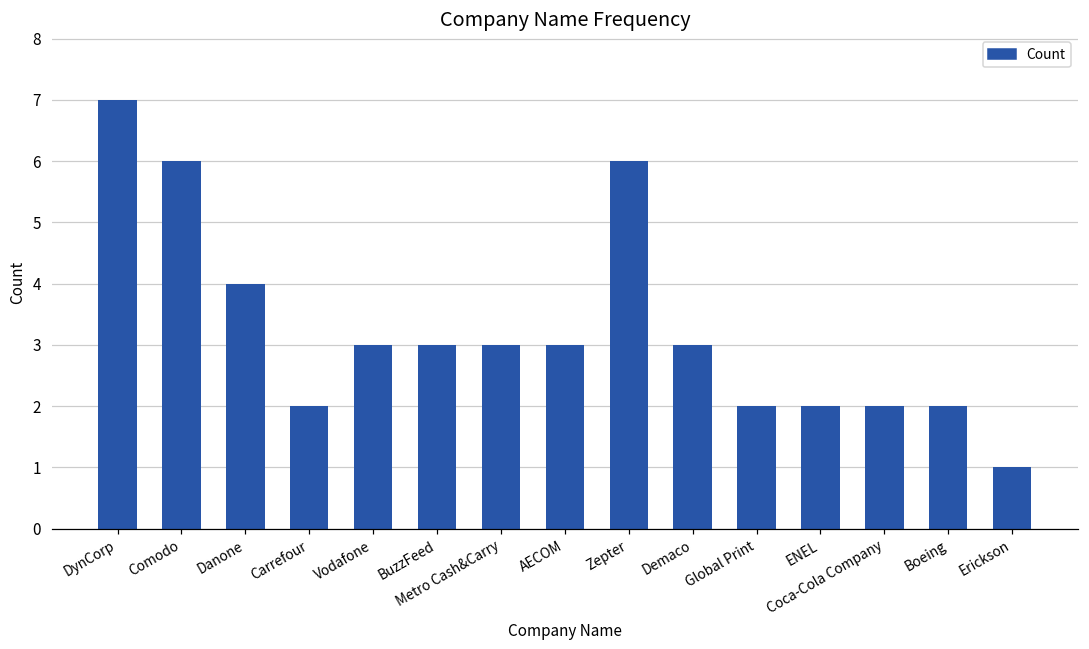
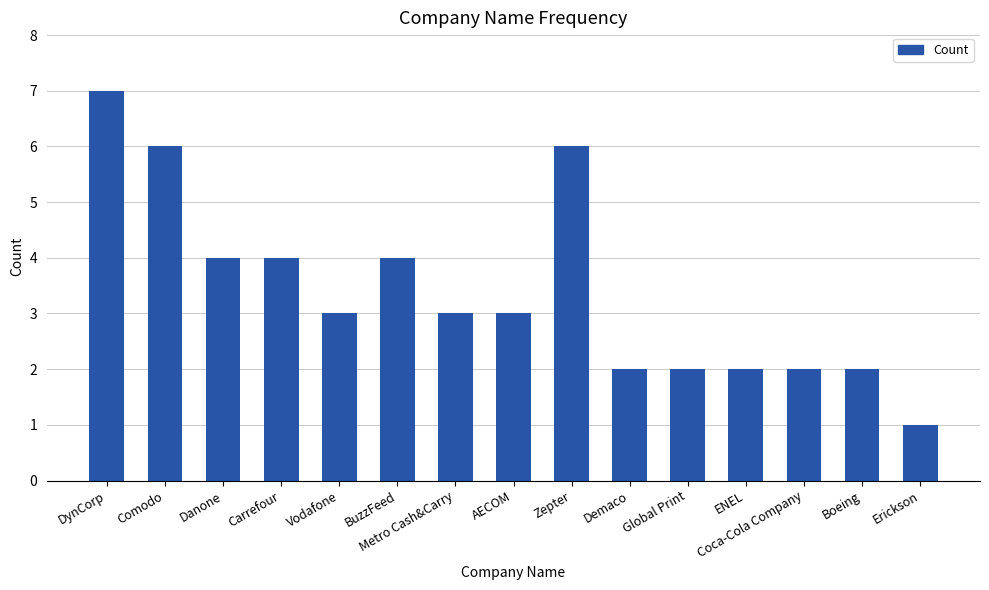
Carrefour: 2 -> 4
BuzzFeed: 3 -> 4
Demaco: 3 -> 2
